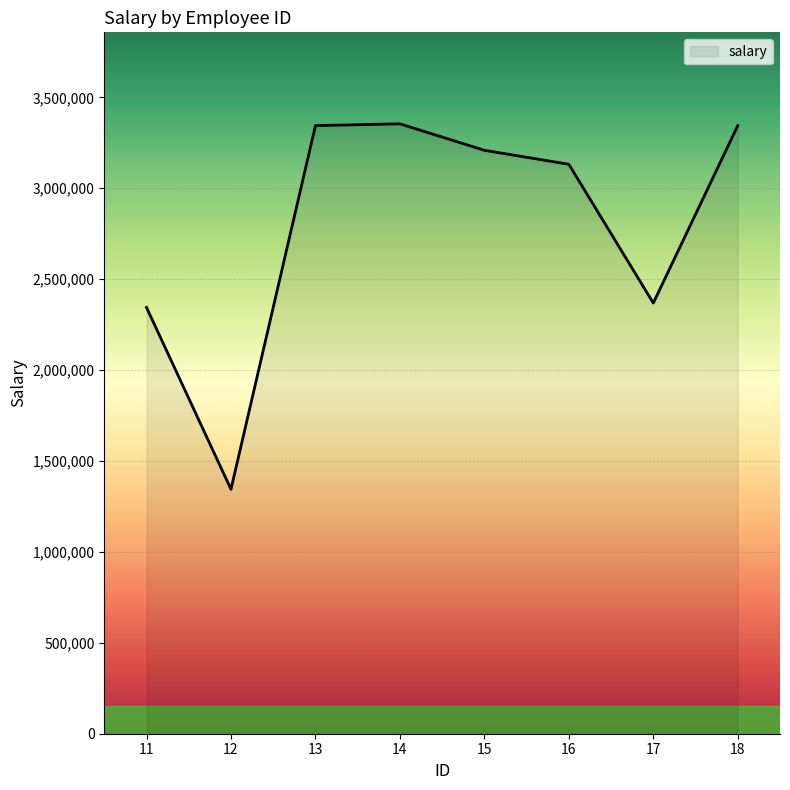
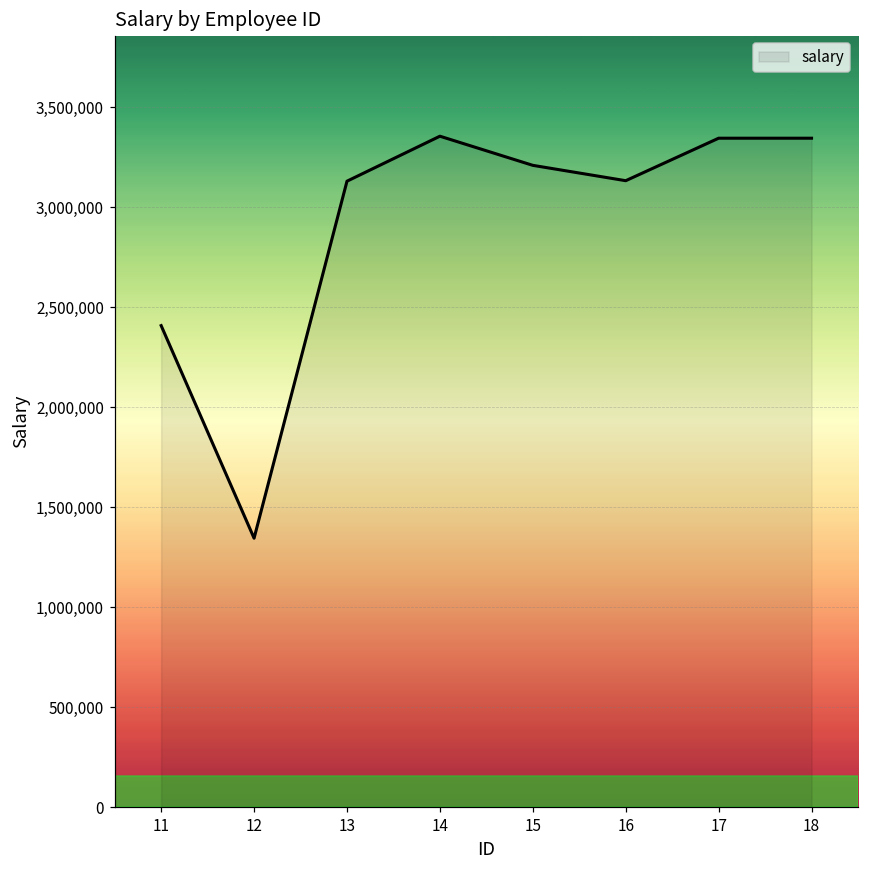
11: 2,340,000 -> 2,410,000
13: 3,340,000 -> 3,130,000
17: 2,370,000 -> 3,340,000
